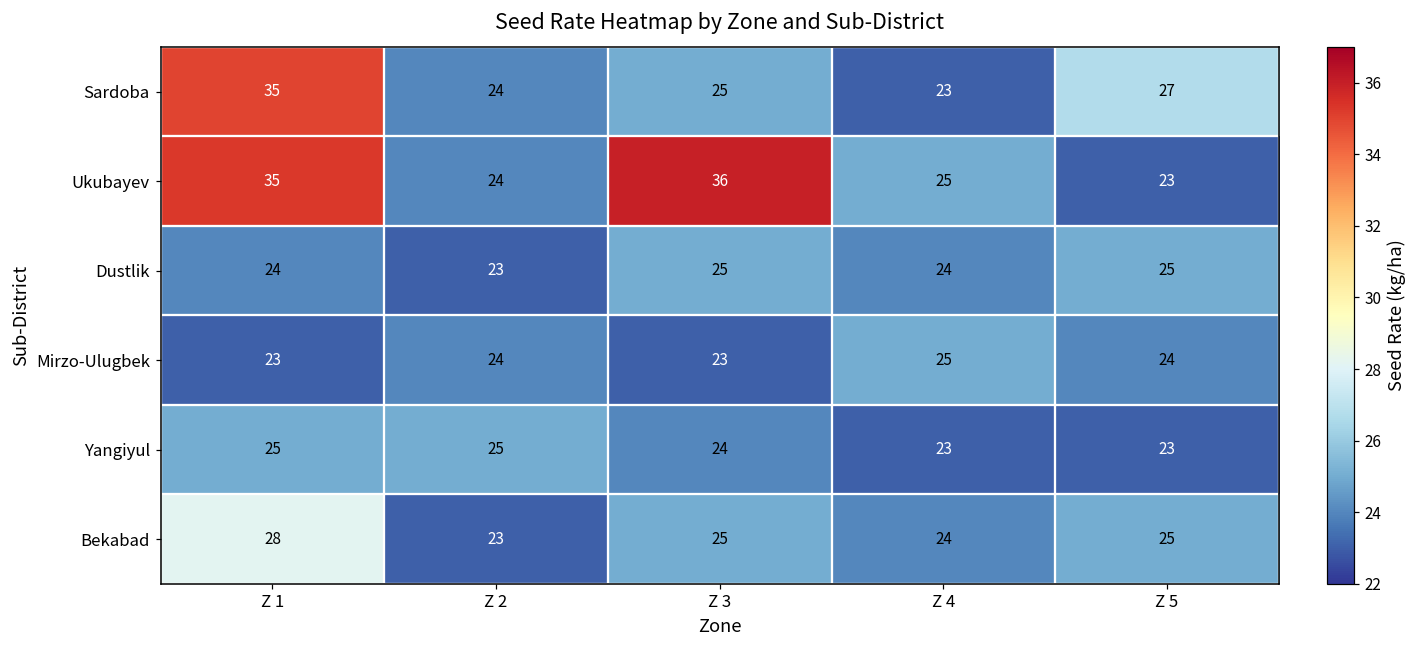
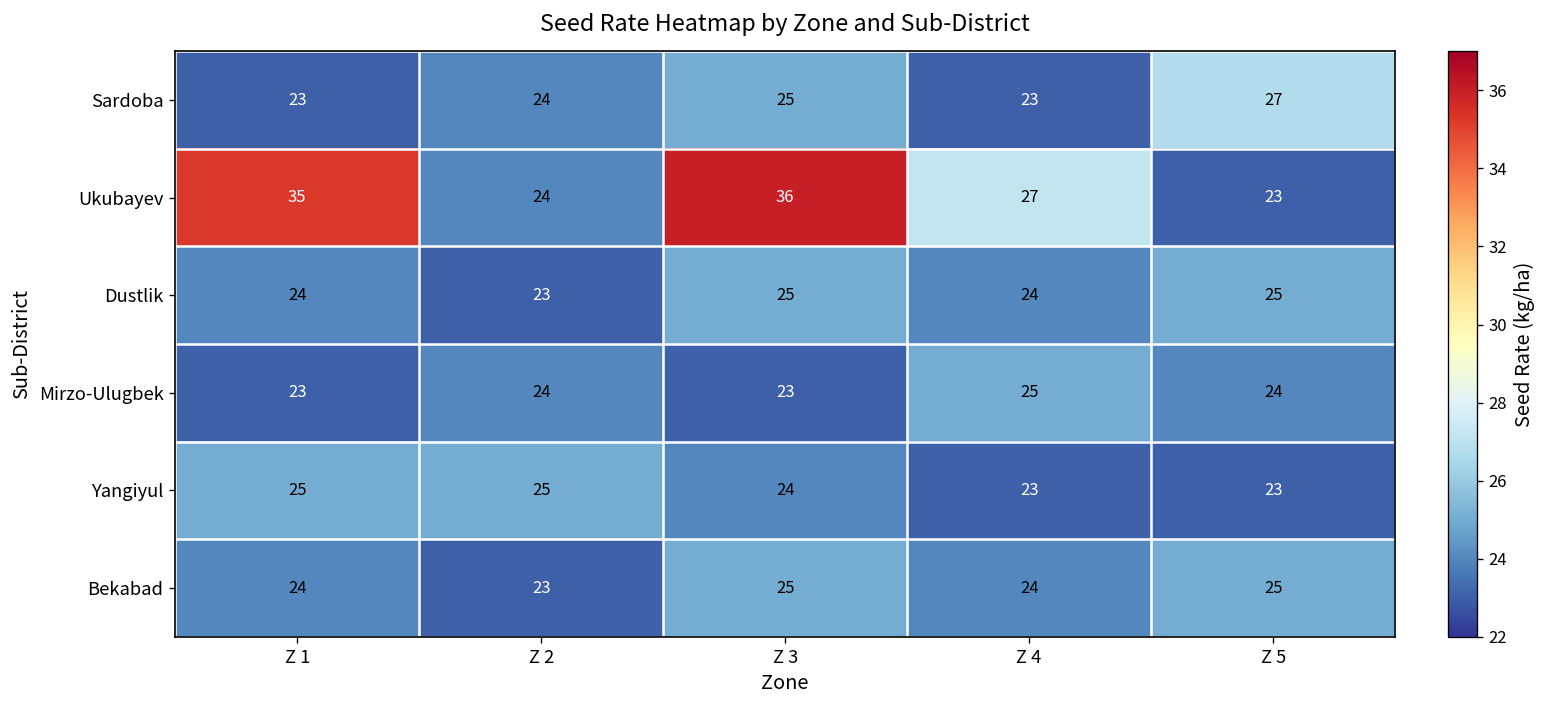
Sardoba, Z 1: 35 -> 23
Ukubayev, Z 4: 25 -> 27
Bekabad, Z 1: 28 -> 24
